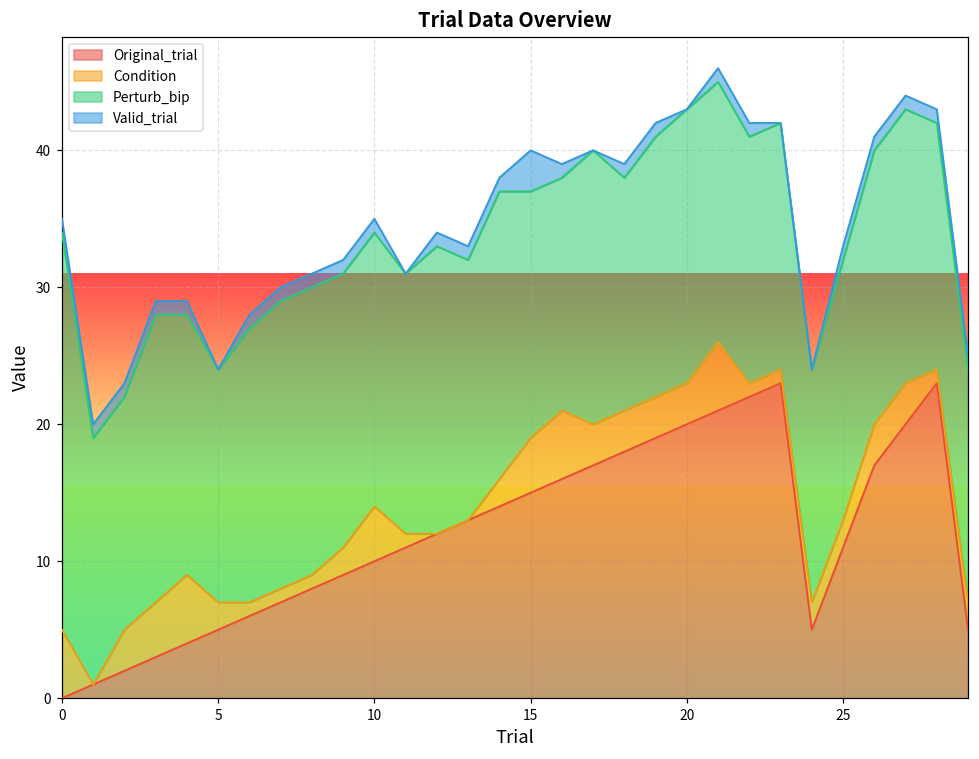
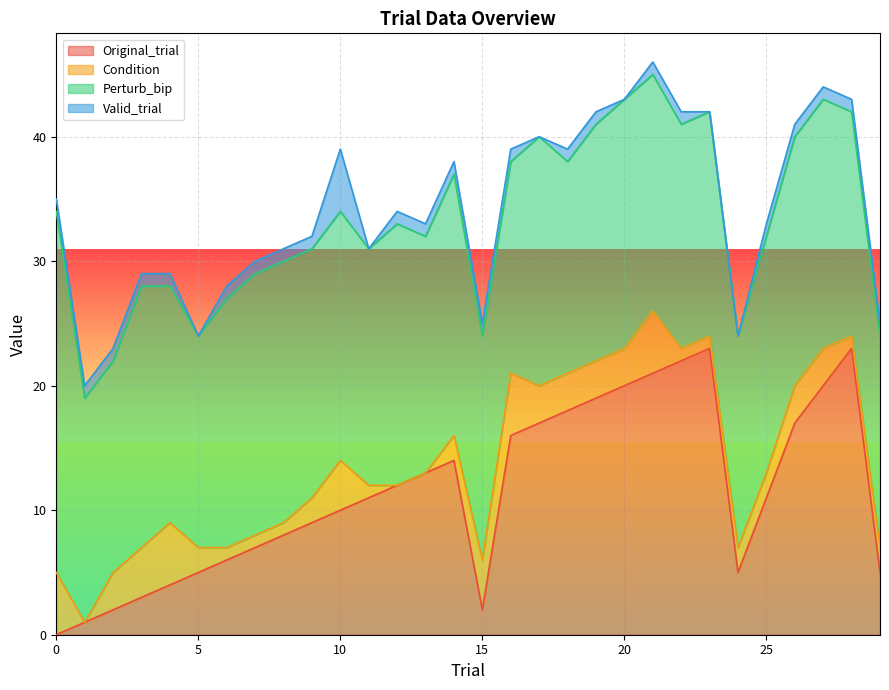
Valid_trial, 10: 1 -> 5
Original_trial, 15: 15 -> 2
Valid_trial, 15: 3 -> 1
